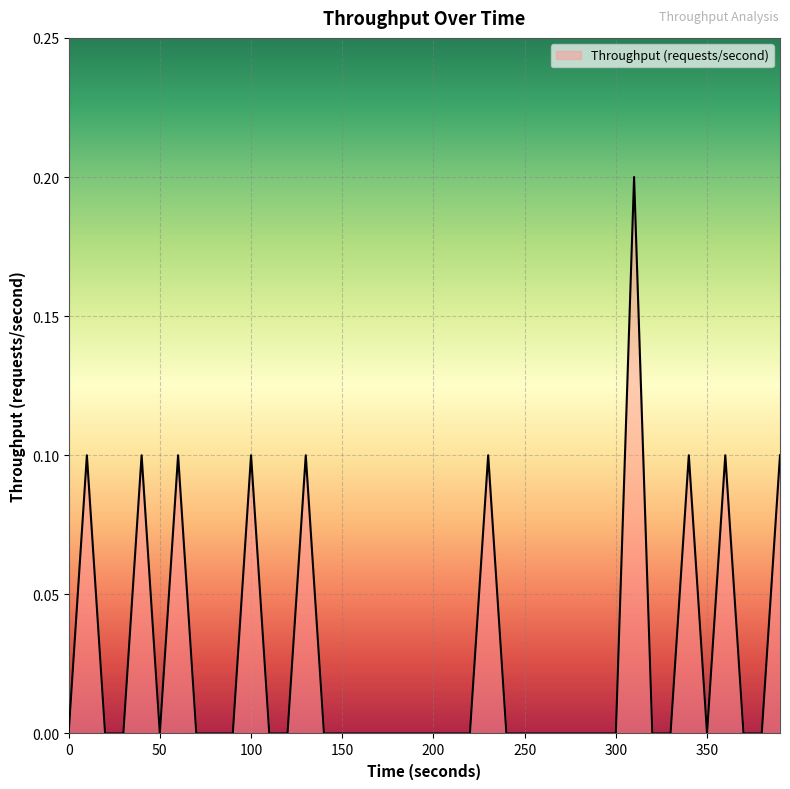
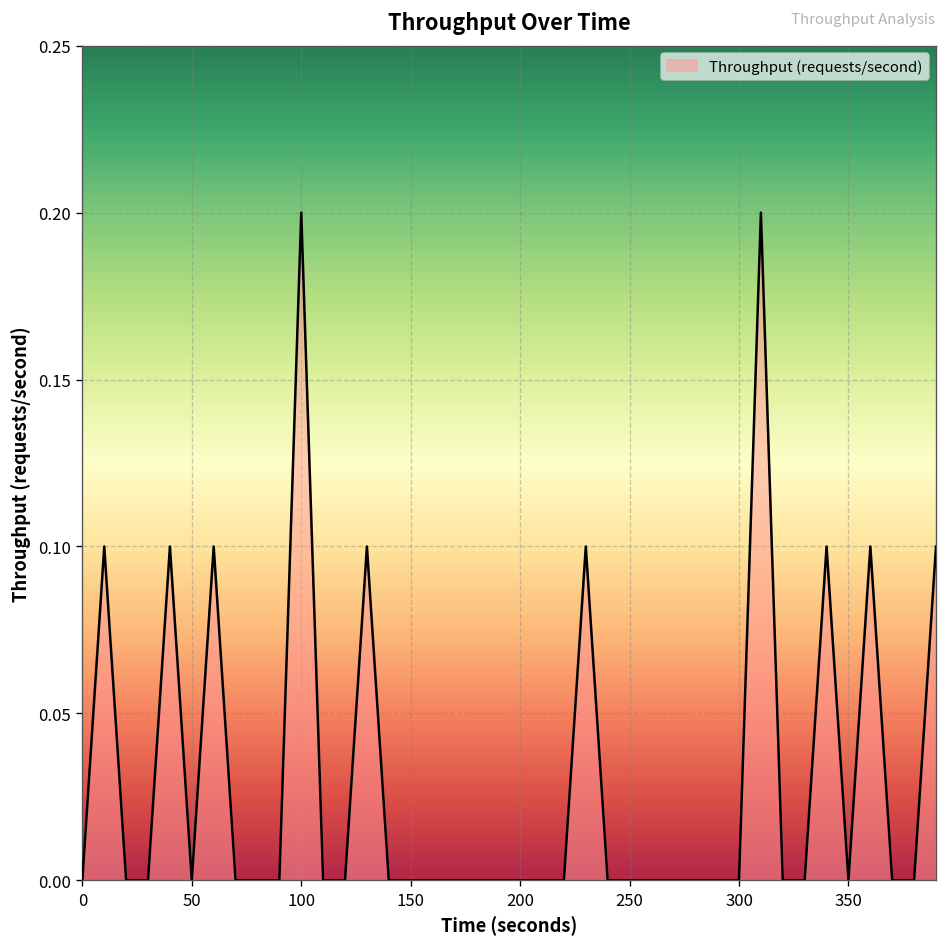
100: 0.1 -> 0.2
